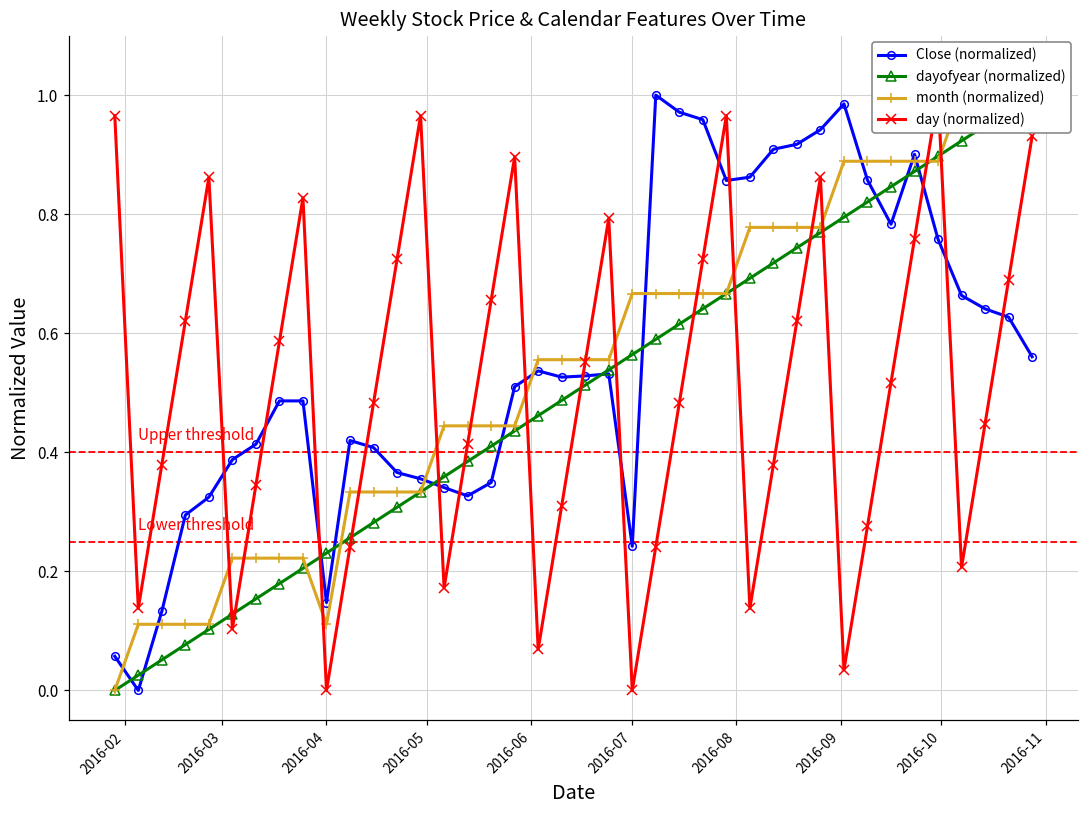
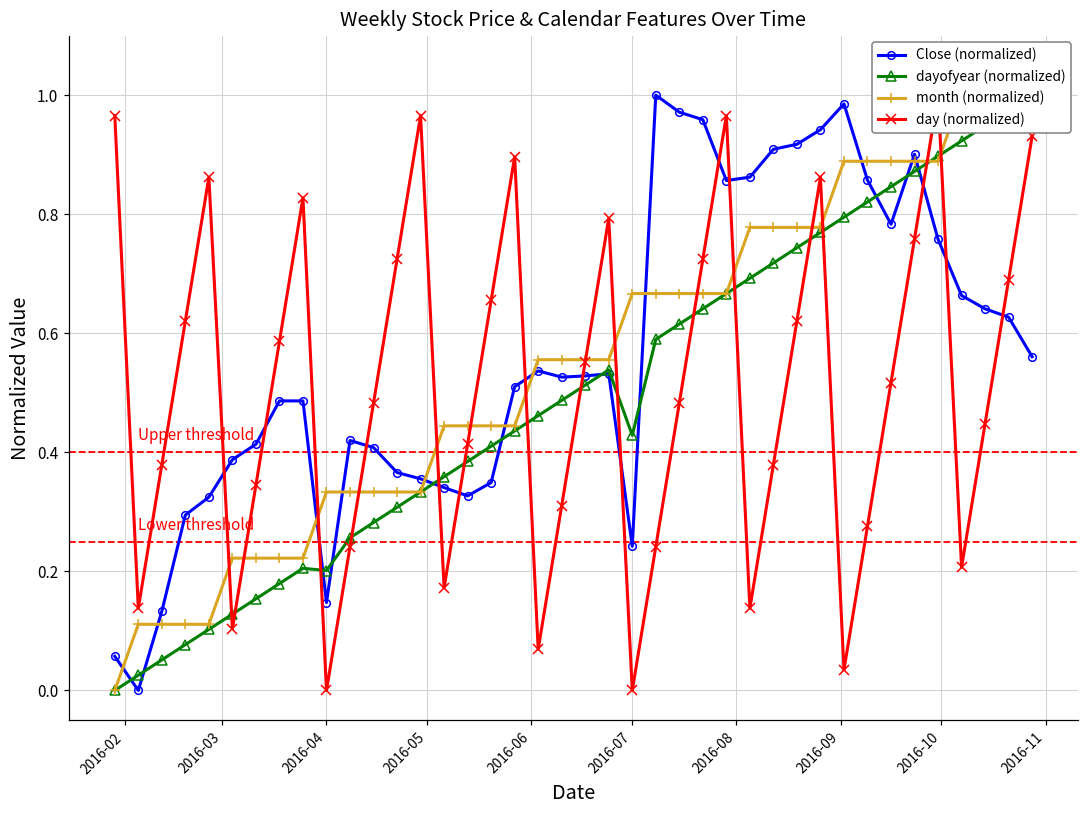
dayofyear (normalized), 2016-04: 0.23 -> 0.20
month (normalized), 2016-04: 0.11 -> 0.33
dayofyear (normalized), 2016-07: 0.56 -> 0.43
